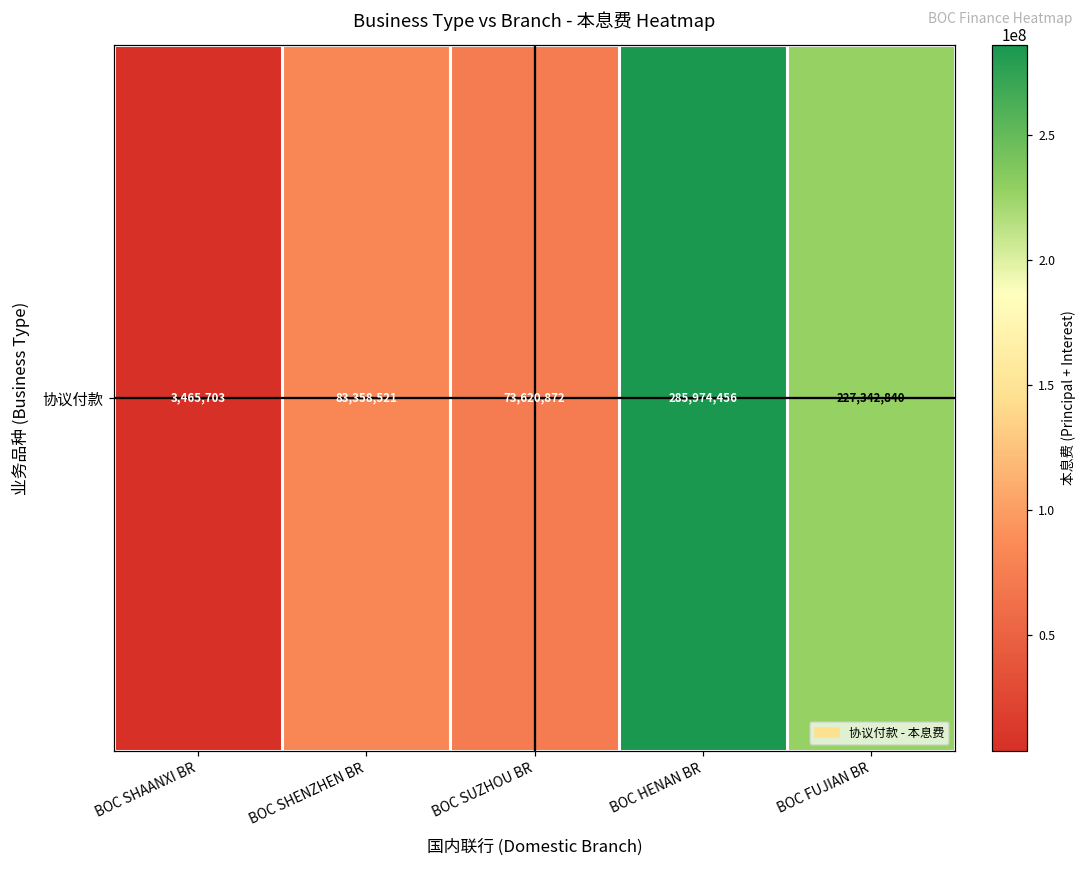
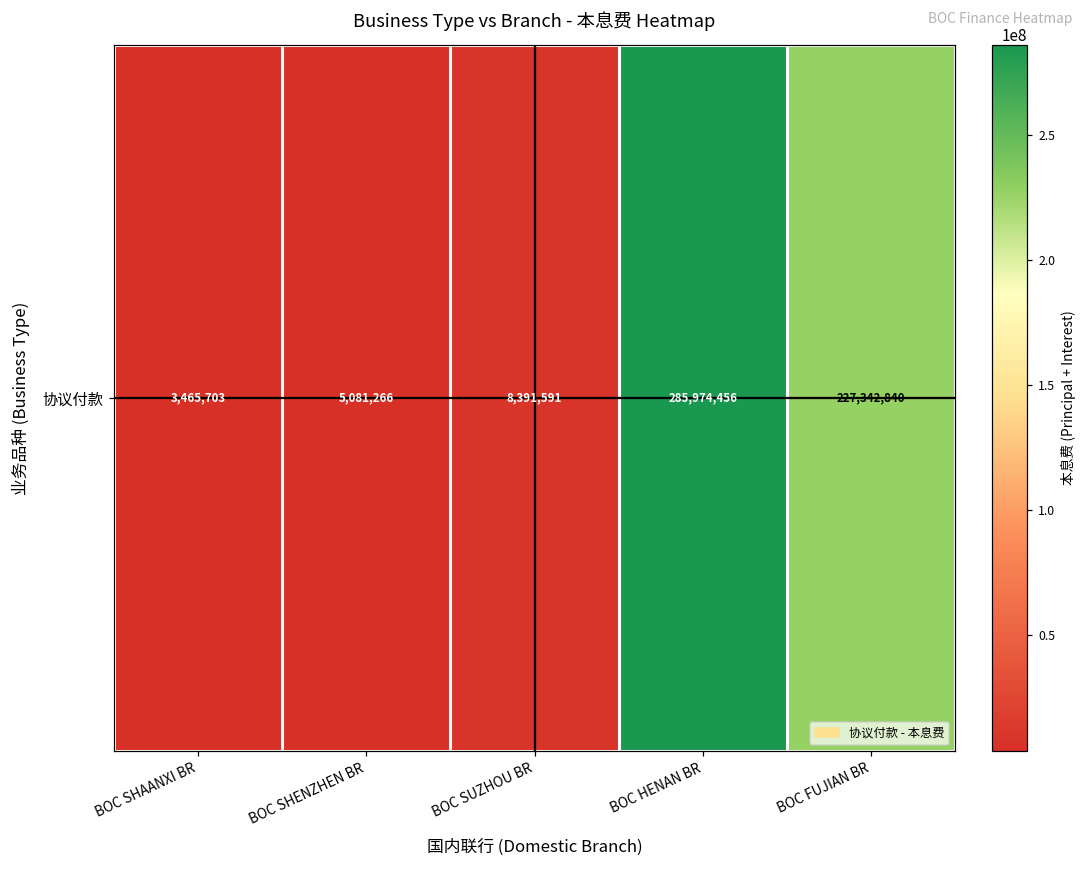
协议付款, BOC SHENZHEN BR: 83,358,521 -> 5,081,266
协议付款, BOC SUZHOU BR: 73,620,872 -> 8,391,591
